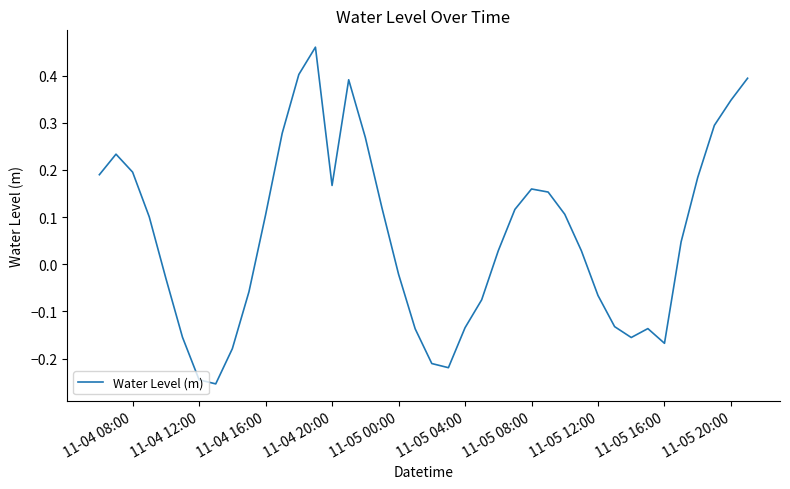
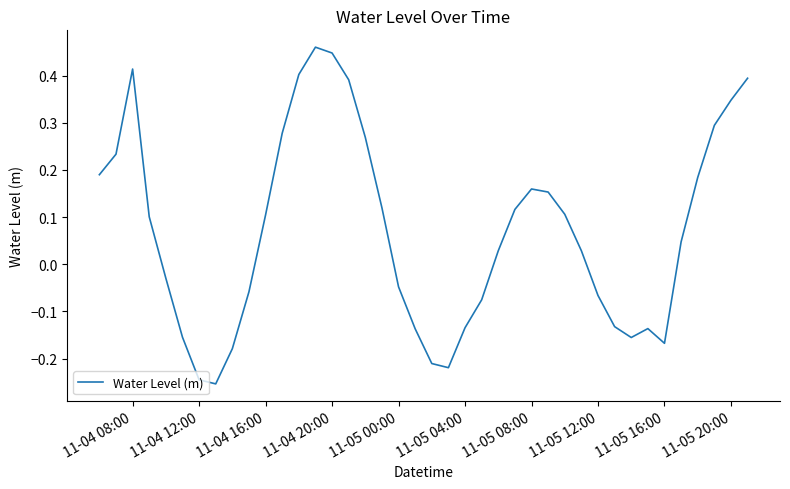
11-04 08:00: 0.20 -> 0.41
11-04 20:00: 0.17 -> 0.45
11-05 00:00: -0.02 -> -0.05
